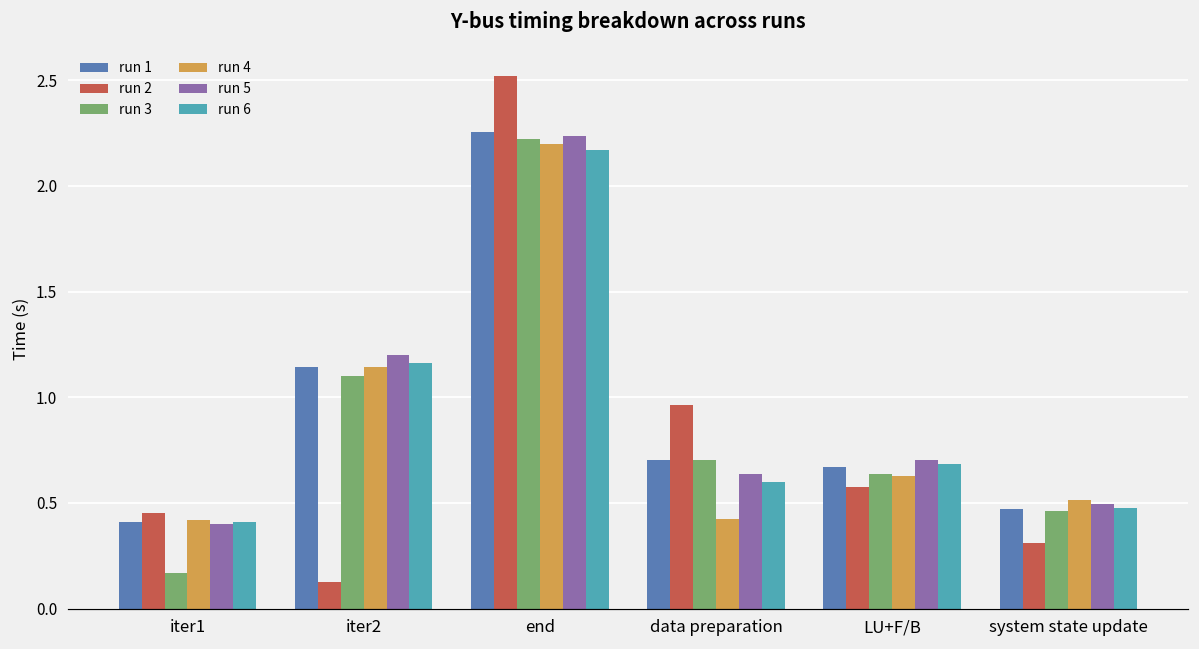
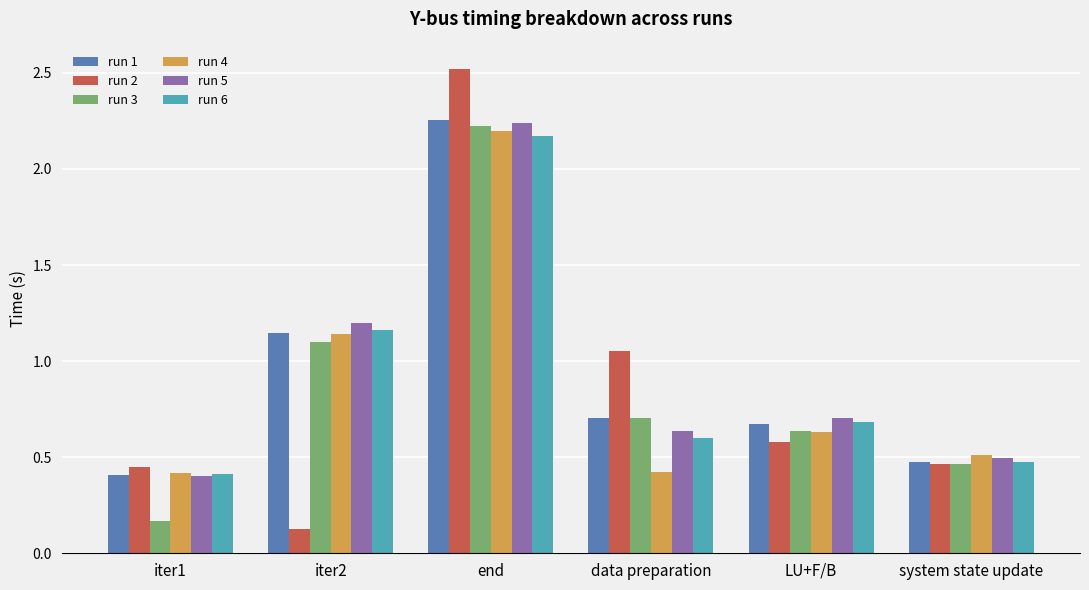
run 2, data preparation: 0.96 -> 1.05
run 2, system state update: 0.31 -> 0.46
